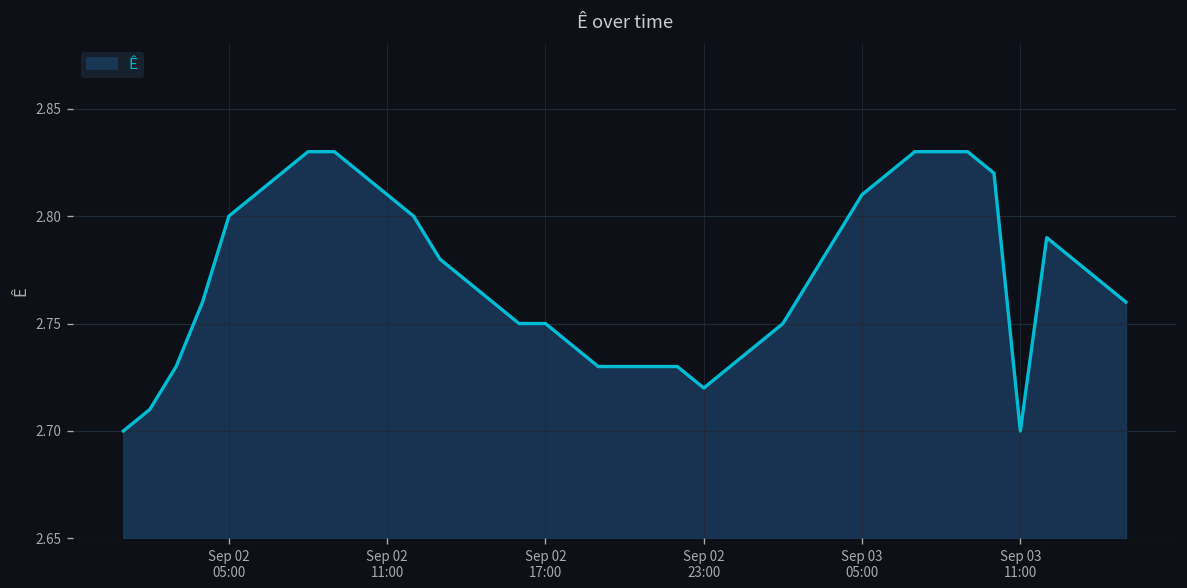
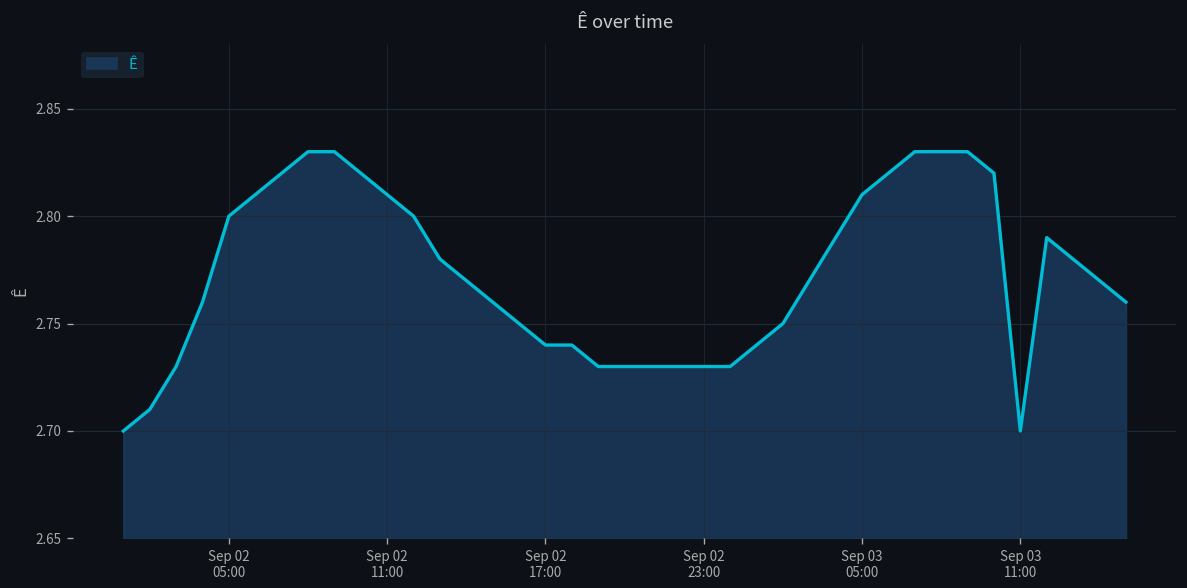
Sep 02 17:00: 2.75 -> 2.74
Sep 02 23:00: 2.72 -> 2.73
